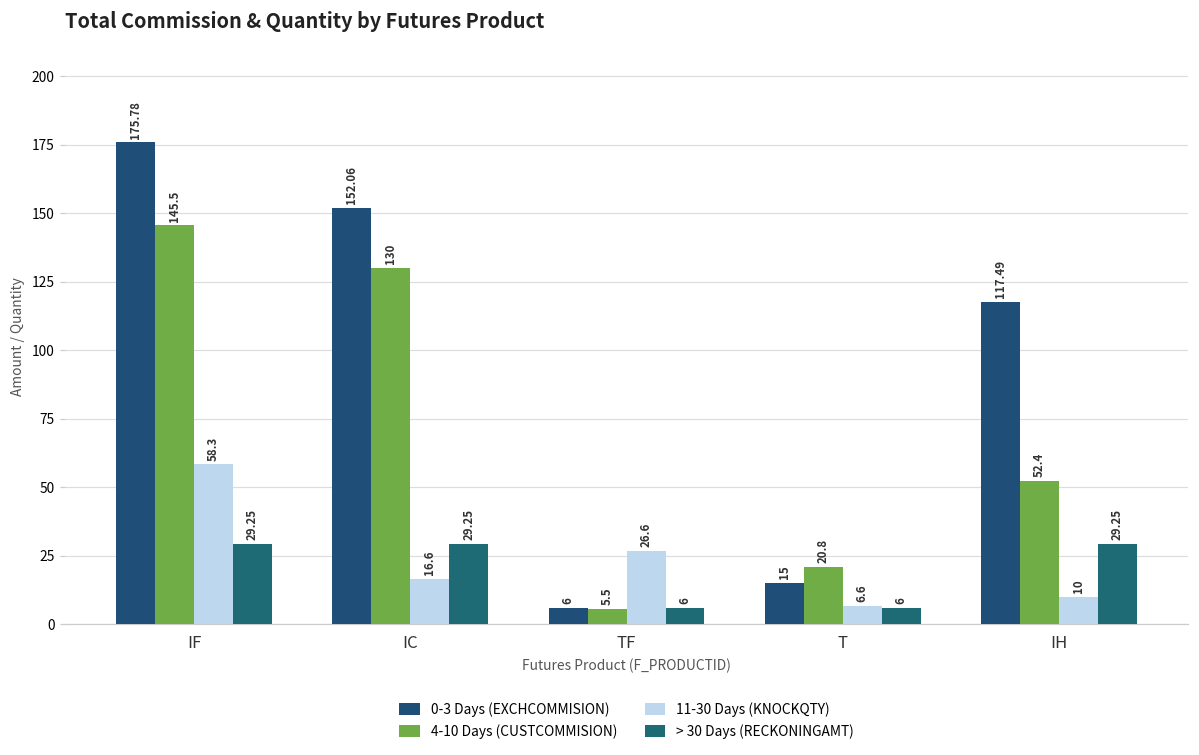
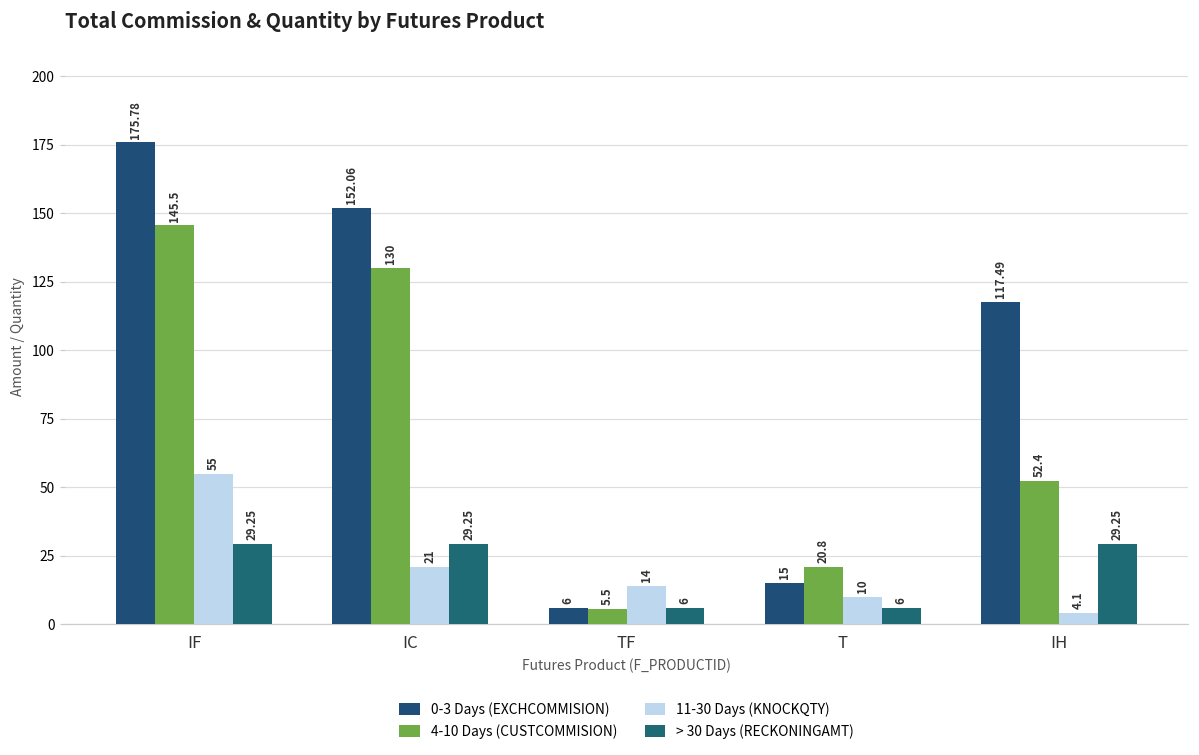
11-30 Days (KNOCKQTY), IF: 58.3 -> 55
11-30 Days (KNOCKQTY), IC: 16.6 -> 21
11-30 Days (KNOCKQTY), TF: 26.6 -> 14
11-30 Days (KNOCKQTY), T: 6.6 -> 10
11-30 Days (KNOCKQTY), IH: 10 -> 4.1
